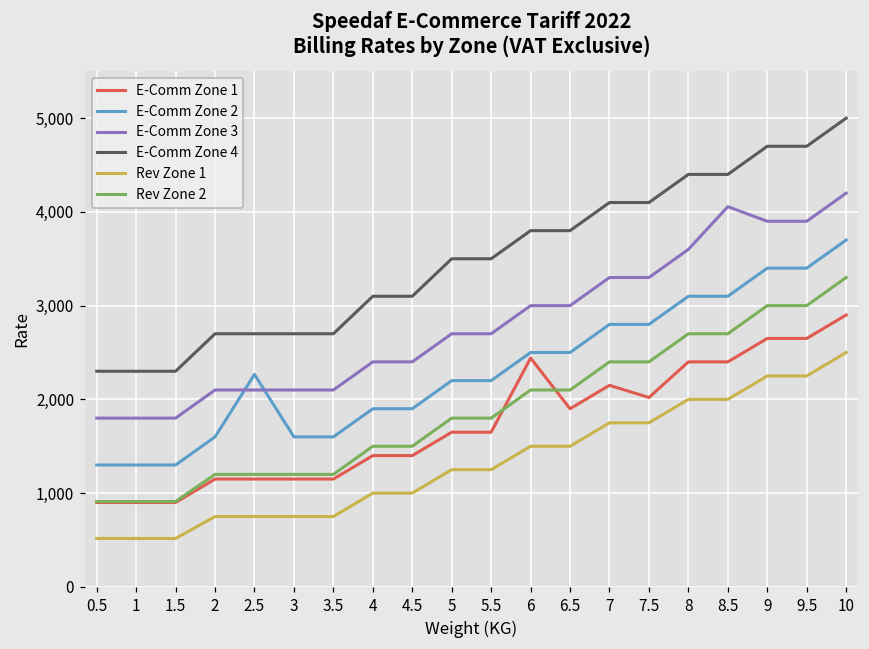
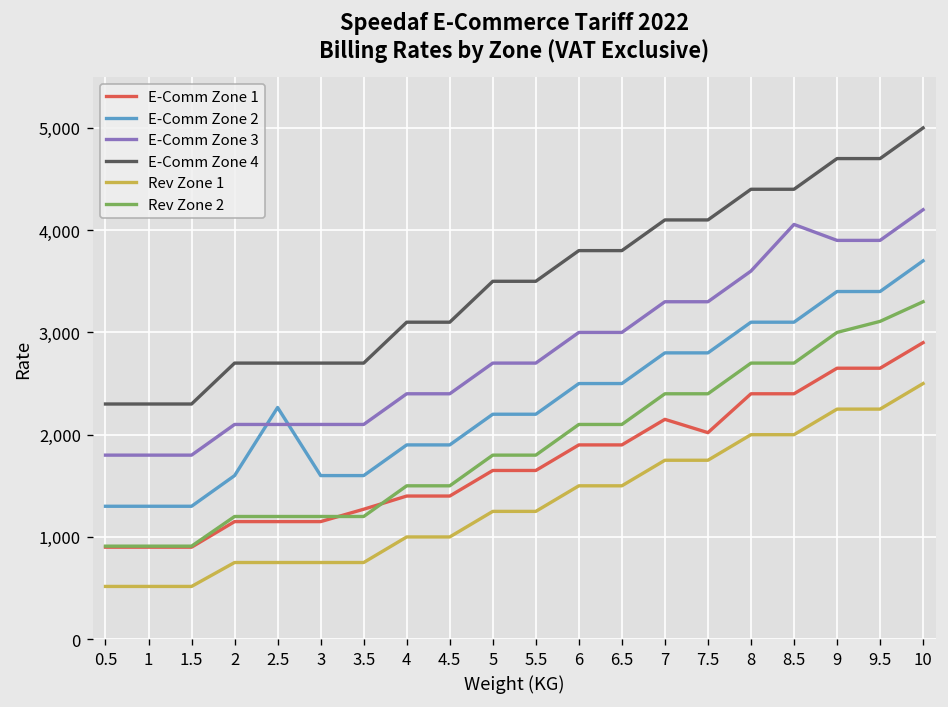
E-Comm Zone 1, 3.5: 1,200 -> 1,300
E-Comm Zone 1, 6: 2,400 -> 1,900
Rev Zone 2, 9.5: 3,000 -> 3,100
